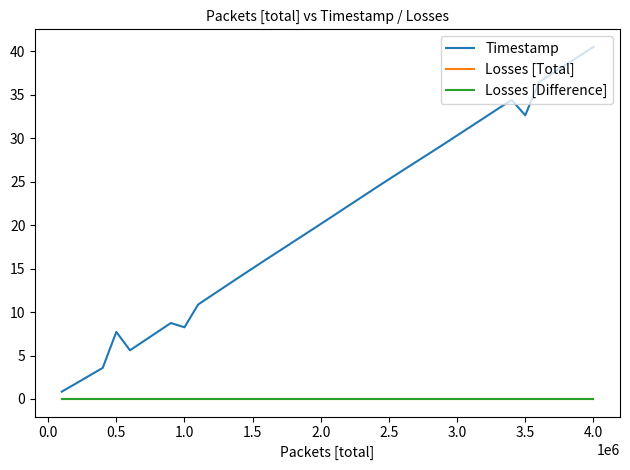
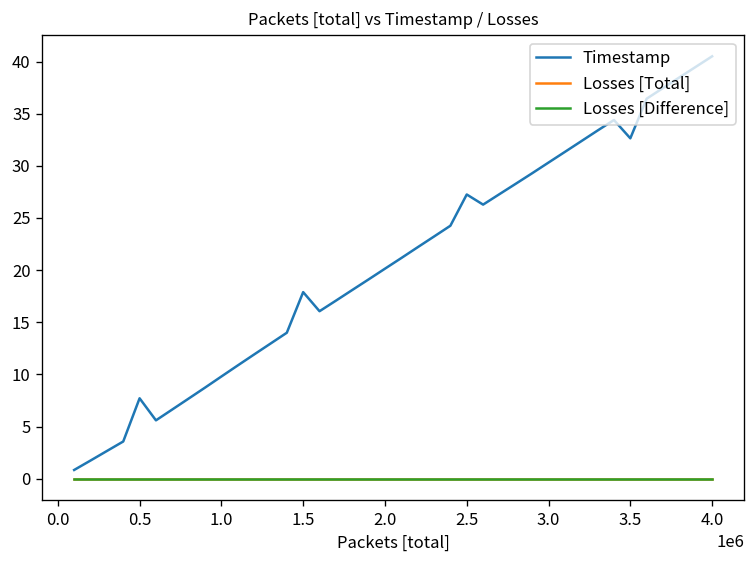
Timestamp, 1.0: 8 -> 10
Timestamp, 1.5: 15 -> 18
Timestamp, 2.5: 25 -> 27
